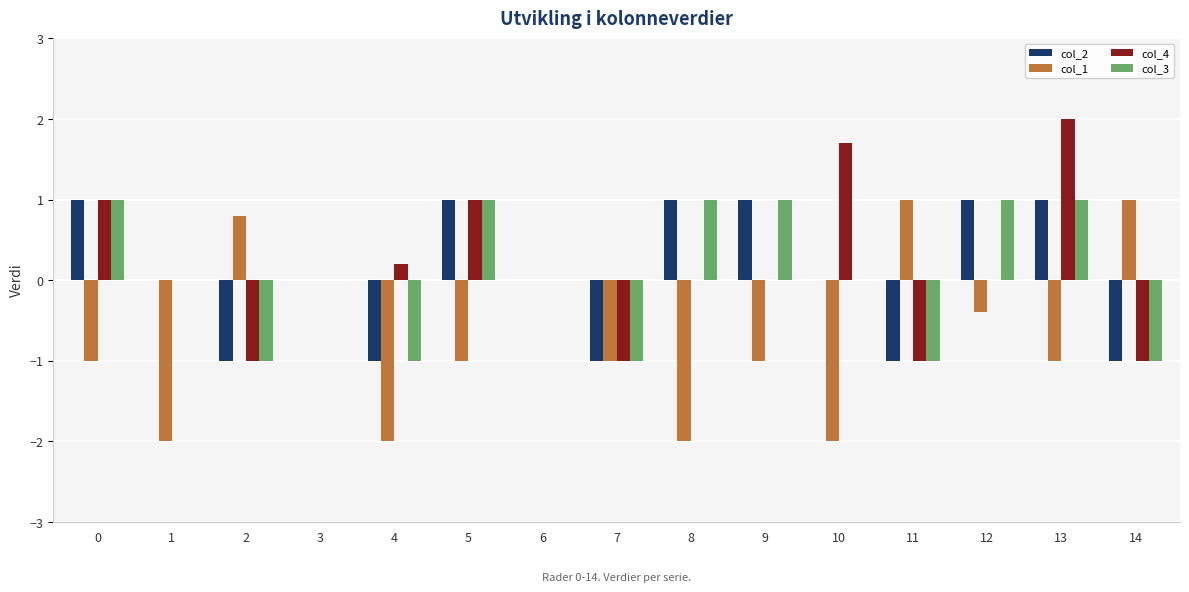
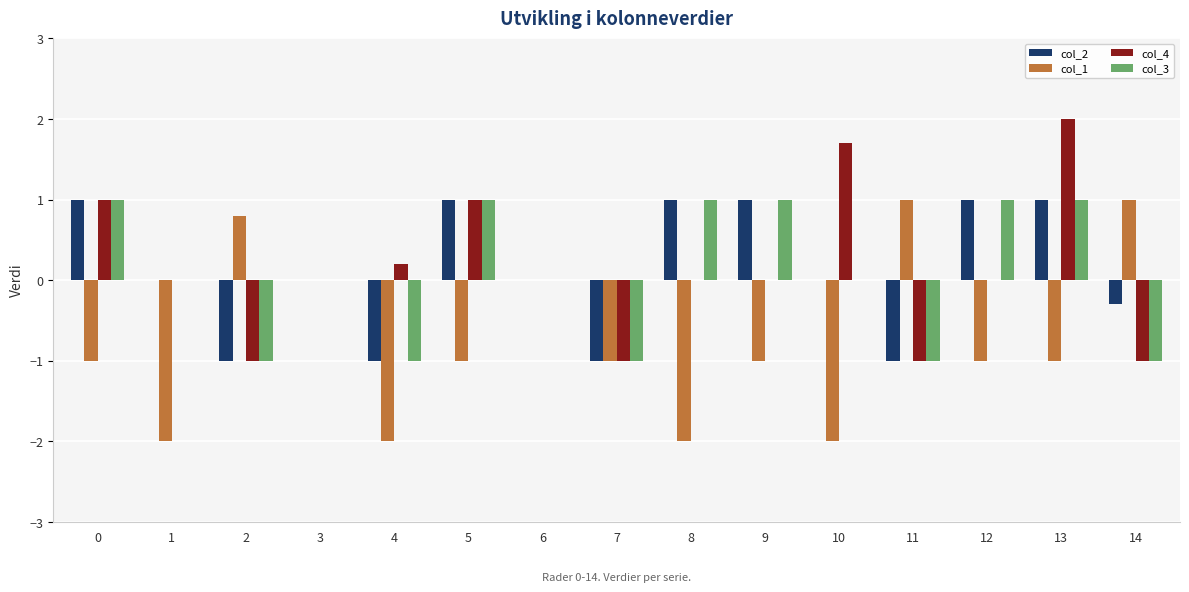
col_1, 12: -0.4 -> -1.0
col_2, 14: -1.0 -> -0.3
